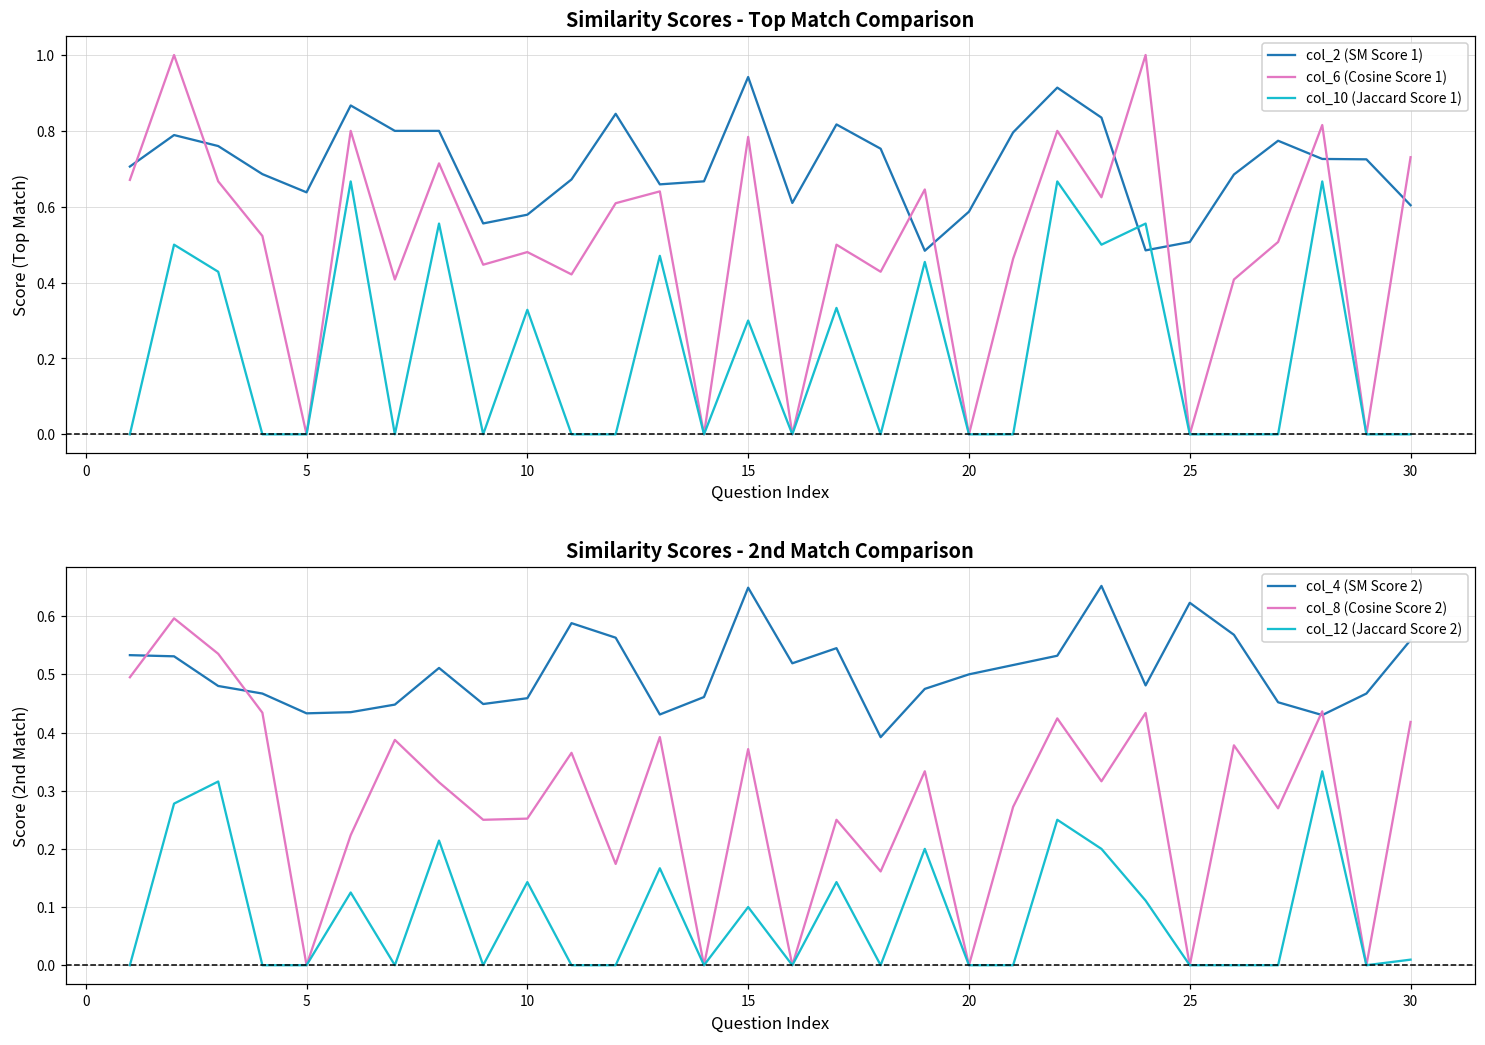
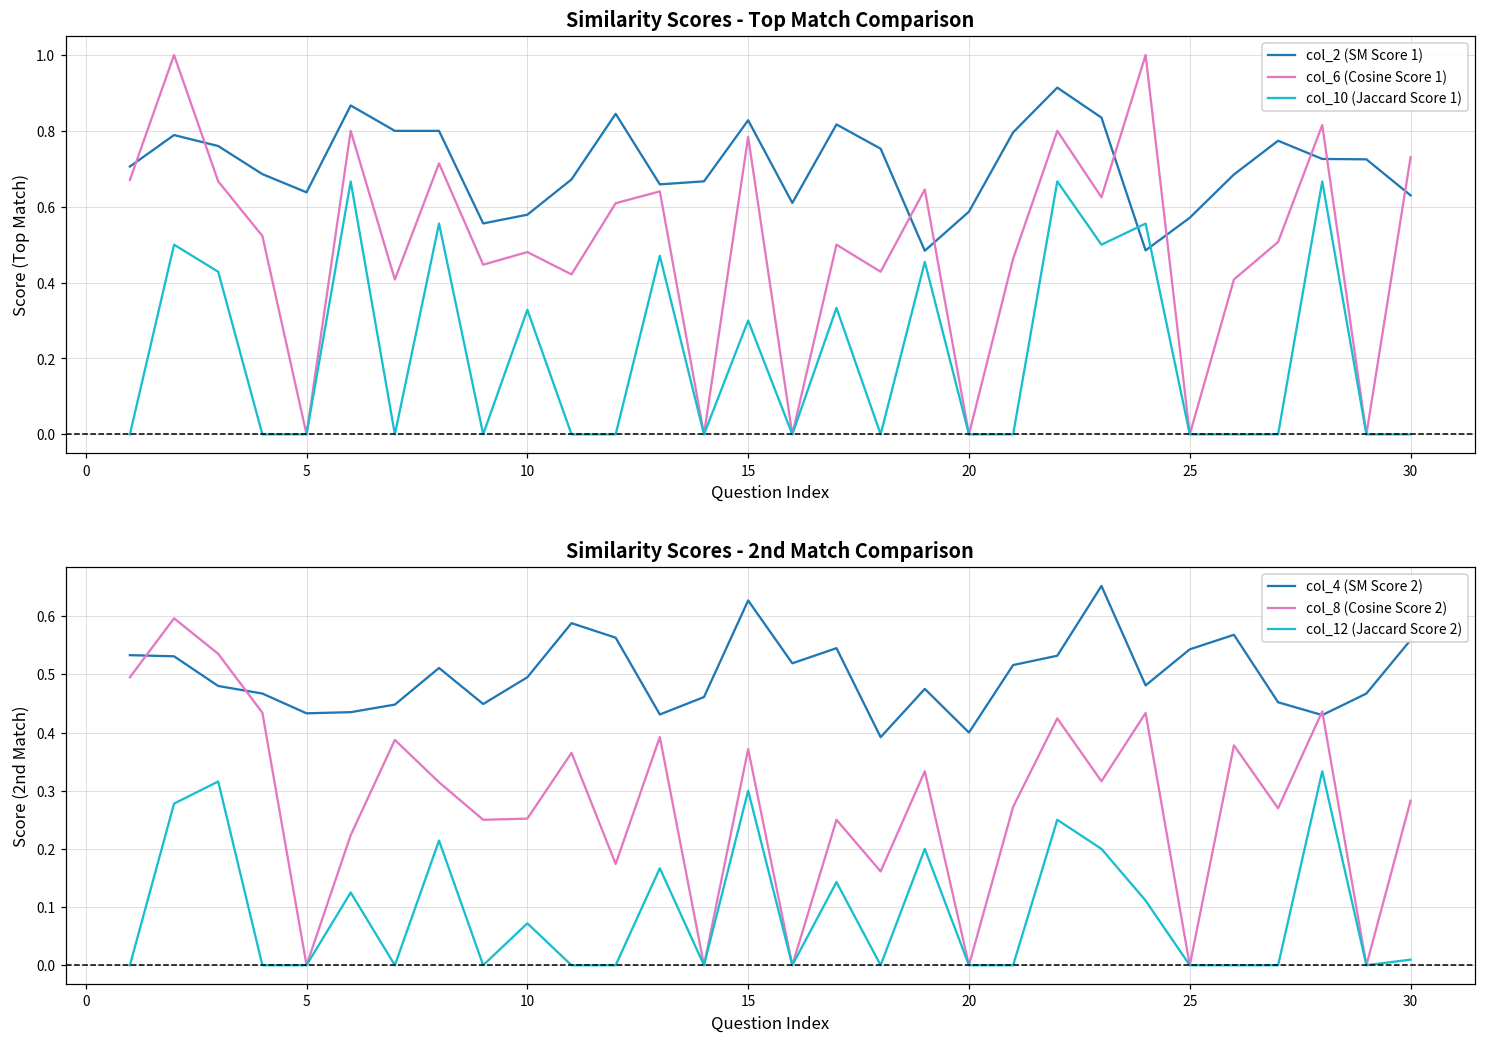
Similarity Scores - Top Match Comparison, col_2 (SM Score 1), 15: 0.94 -> 0.83
Similarity Scores - Top Match Comparison, col_2 (SM Score 1), 25: 0.51 -> 0.57
Similarity Scores - Top Match Comparison, col_2 (SM Score 1), 30: 0.60 -> 0.63
Similarity Scores - 2nd Match Comparison, col_4 (SM Score 2), 10: 0.46 -> 0.50
Similarity Scores - 2nd Match Comparison, col_12 (Jaccard Score 2), 10: 0.14 -> 0.07
Similarity Scores - 2nd Match Comparison, col_4 (SM Score 2), 15: 0.65 -> 0.63
Similarity Scores - 2nd Match Comparison, col_12 (Jaccard Score 2), 15: 0.1 -> 0.3
Similarity Scores - 2nd Match Comparison, col_4 (SM Score 2), 20: 0.5 -> 0.4
Similarity Scores - 2nd Match Comparison, col_4 (SM Score 2), 25: 0.62 -> 0.54
Similarity Scores - 2nd Match Comparison, col_8 (Cosine Score 2), 30: 0.42 -> 0.28
